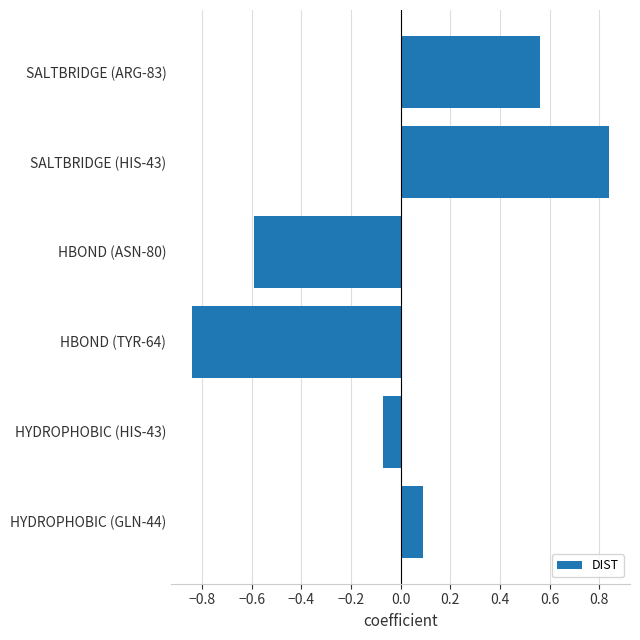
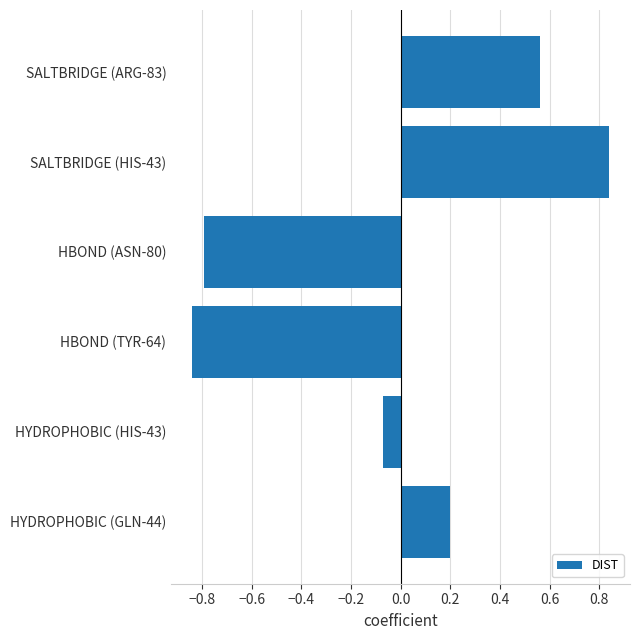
HBOND (ASN-80): -0.59 -> -0.79
HYDROPHOBIC (GLN-44): 0.09 -> 0.20
